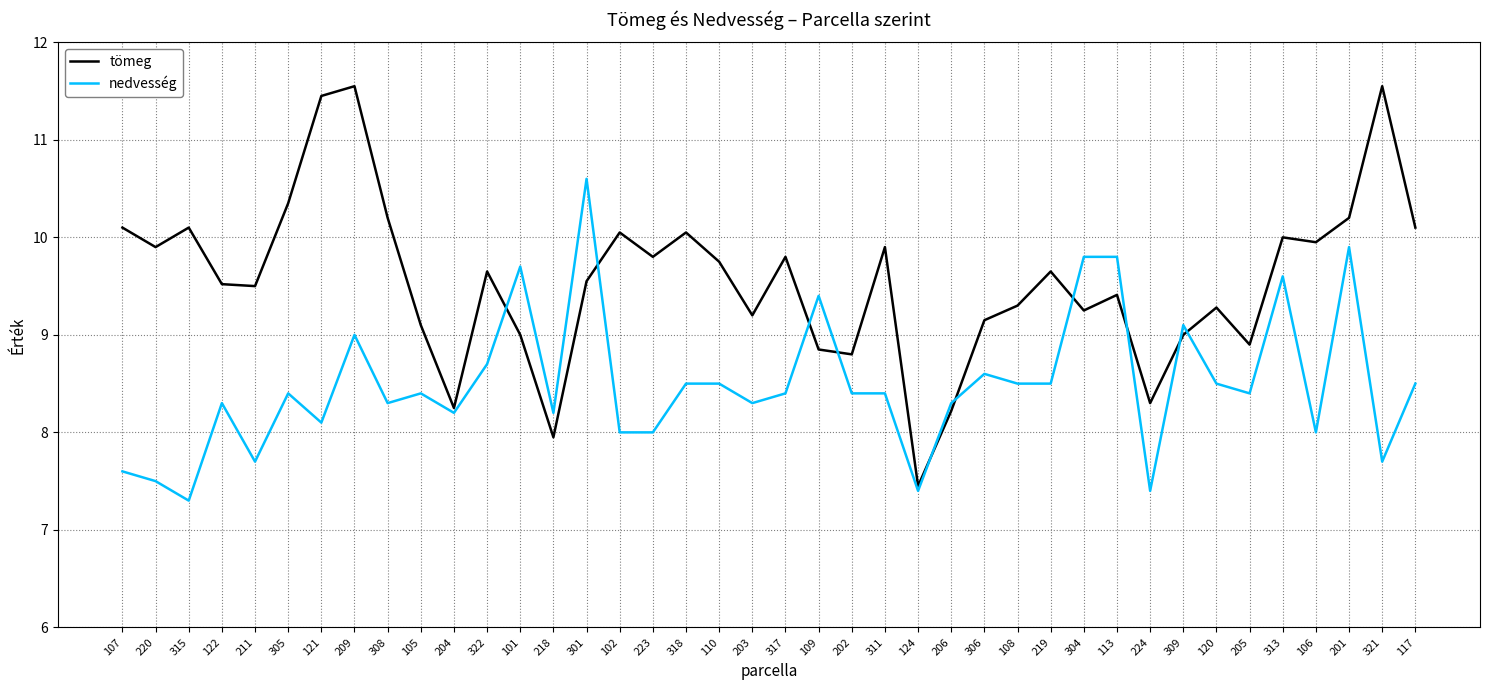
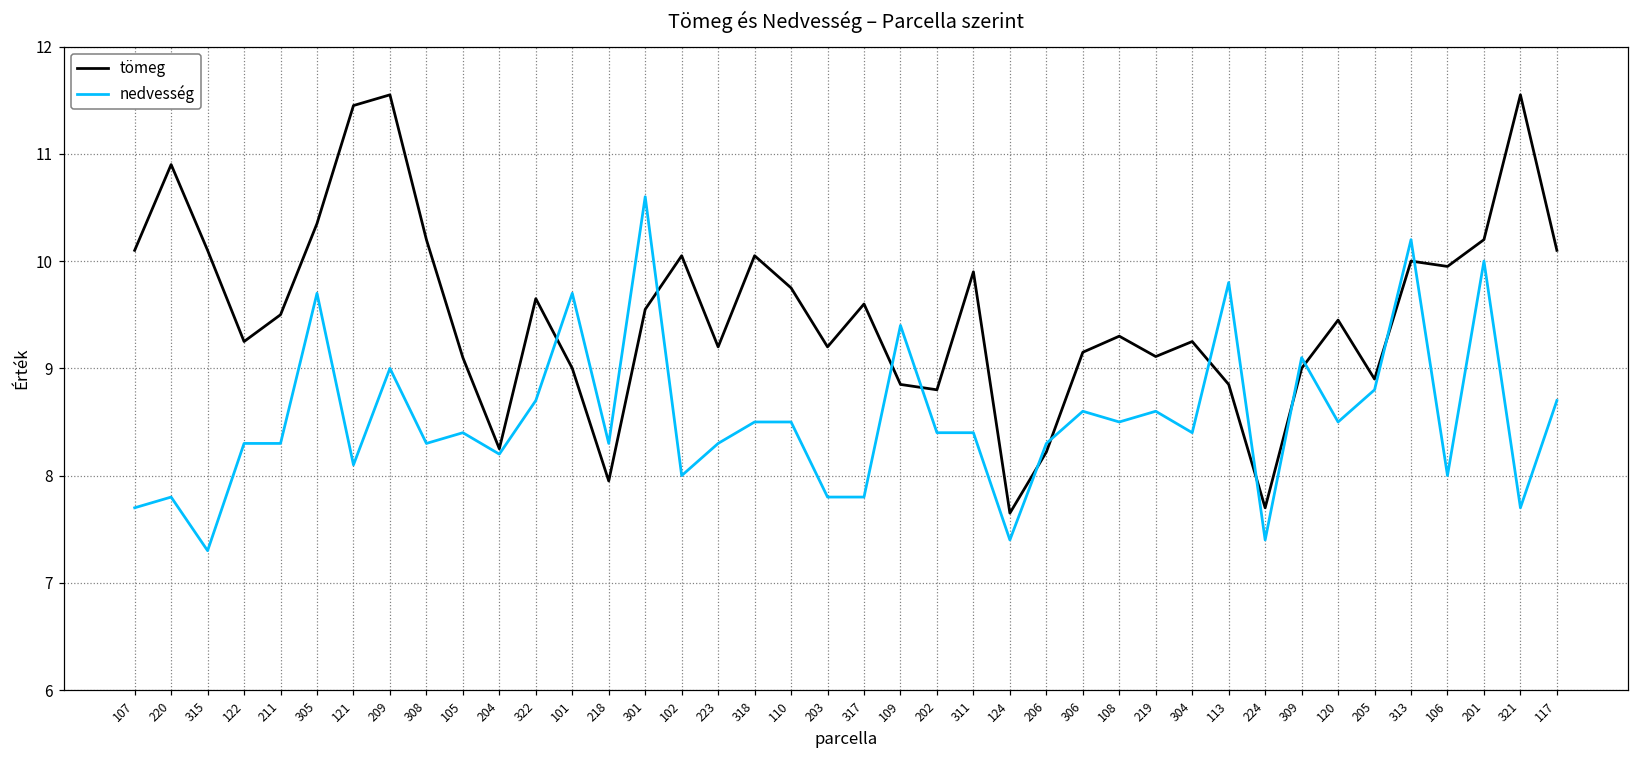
nedvesség, 107: 7.6 -> 7.7
tömeg, 220: 9.9 -> 10.9
nedvesség, 220: 7.5 -> 7.8
tömeg, 122: 9.5 -> 9.3
nedvesség, 211: 7.7 -> 8.3
nedvesség, 305: 8.4 -> 9.7
nedvesség, 218: 8.2 -> 8.3
tömeg, 223: 9.8 -> 9.2
nedvesség, 223: 8.0 -> 8.3
nedvesség, 203: 8.3 -> 7.8
tömeg, 317: 9.8 -> 9.6
nedvesség, 317: 8.4 -> 7.8
tömeg, 124: 7.5 -> 7.7
tömeg, 219: 9.7 -> 9.1
nedvesség, 219: 8.5 -> 8.6
nedvesség, 304: 9.8 -> 8.4
tömeg, 113: 9.4 -> 8.9
tömeg, 224: 8.3 -> 7.7
tömeg, 120: 9.3 -> 9.5
nedvesség, 205: 8.4 -> 8.8
nedvesség, 313: 9.6 -> 10.2
nedvesség, 201: 9.9 -> 10.0
nedvesség, 117: 8.5 -> 8.7
